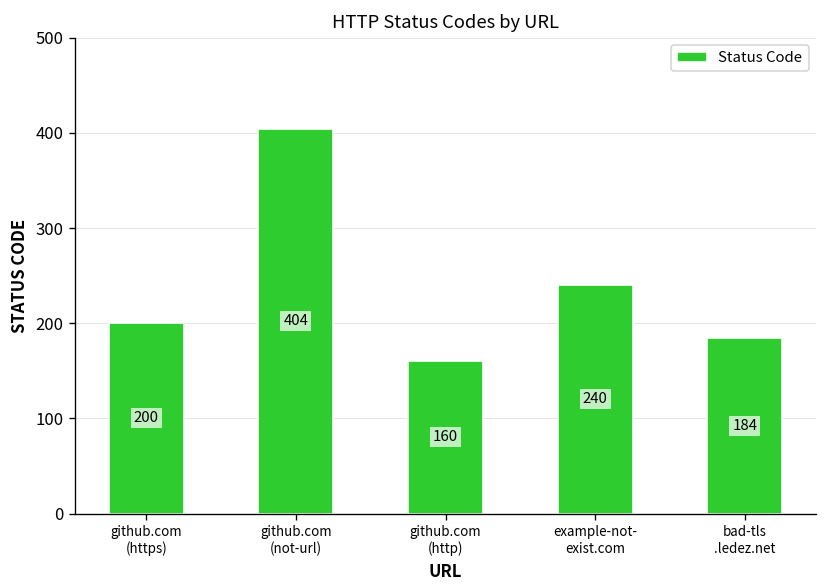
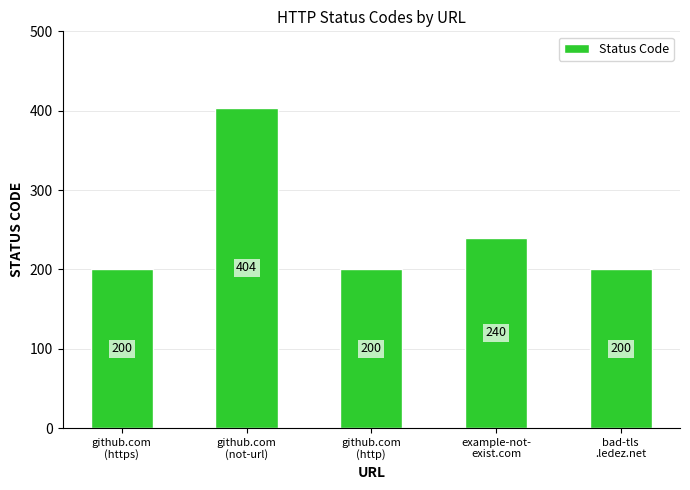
github.com (http): 160 -> 200
bad-tls .ledez.net: 184 -> 200
